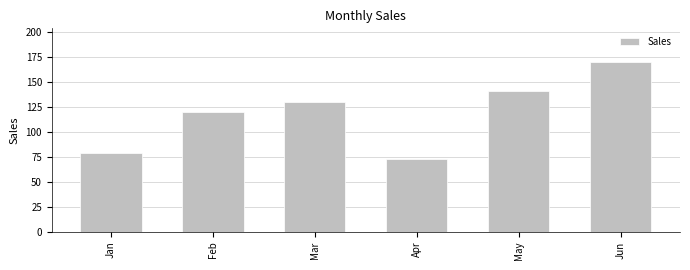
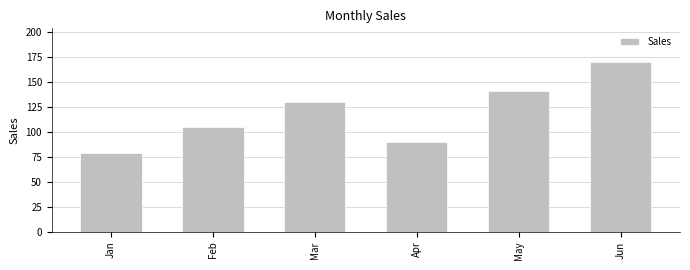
Feb: 120 -> 110
Apr: 70 -> 90
